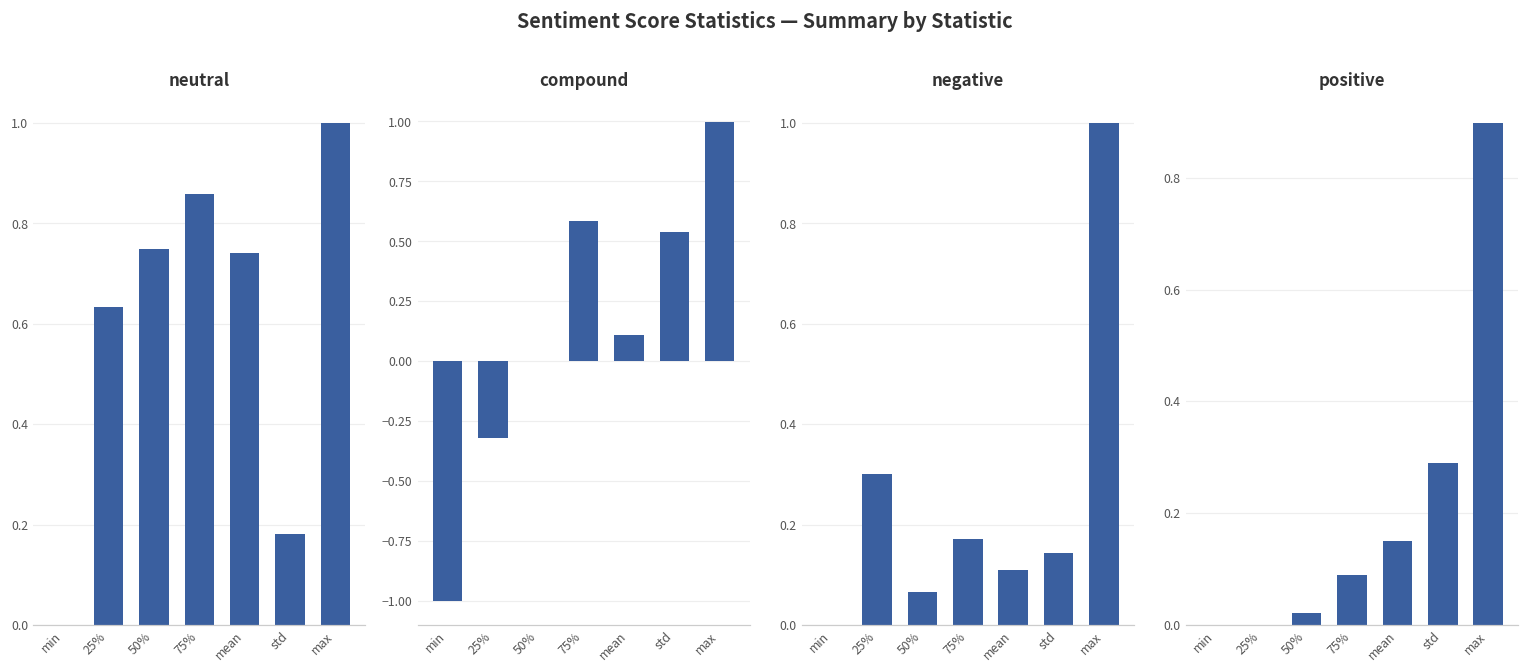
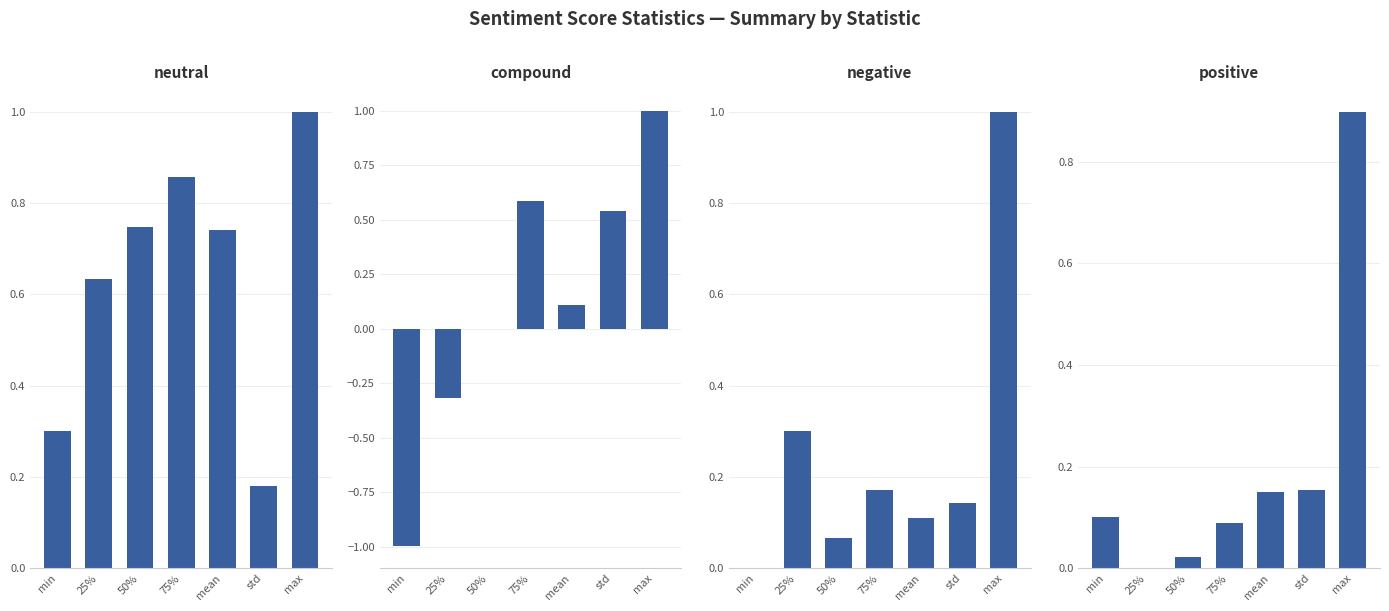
neutral, min: 0.0 -> 0.3
positive, min: 0.0 -> 0.1
positive, std: 0.29 -> 0.15
